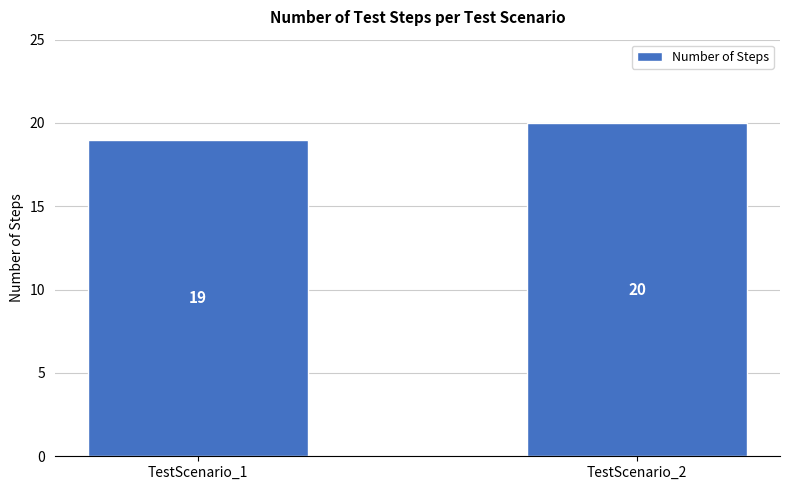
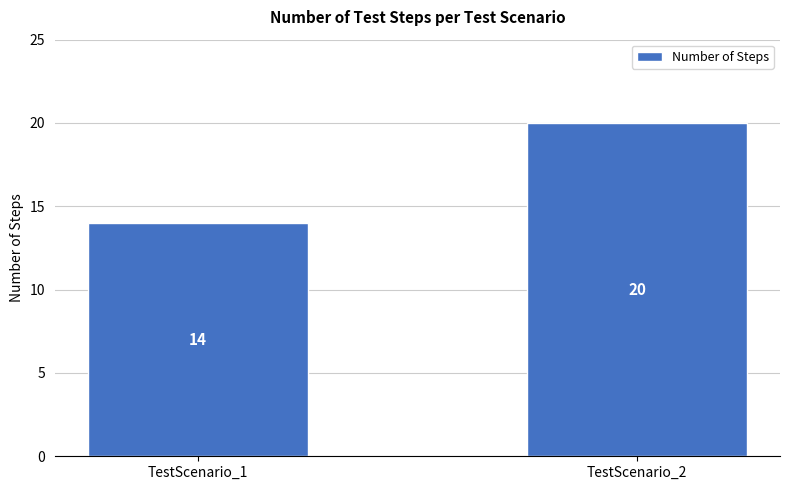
TestScenario_1: 19 -> 14
